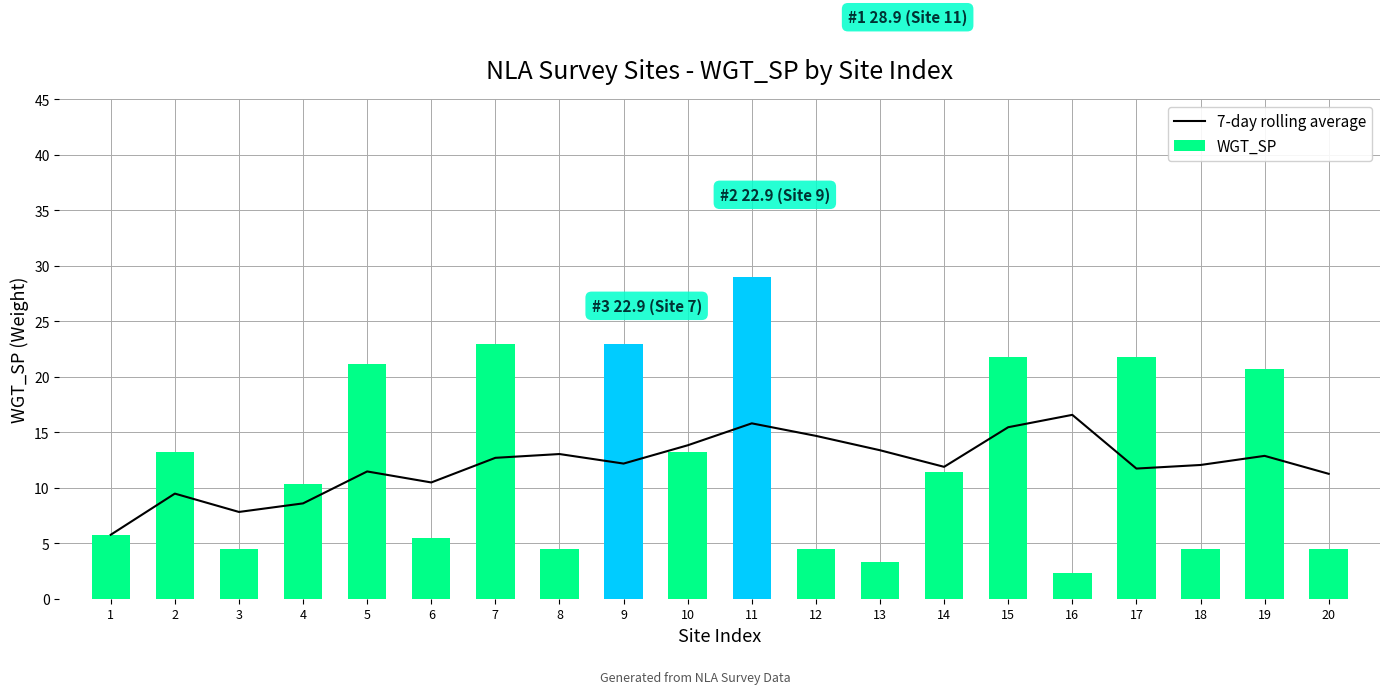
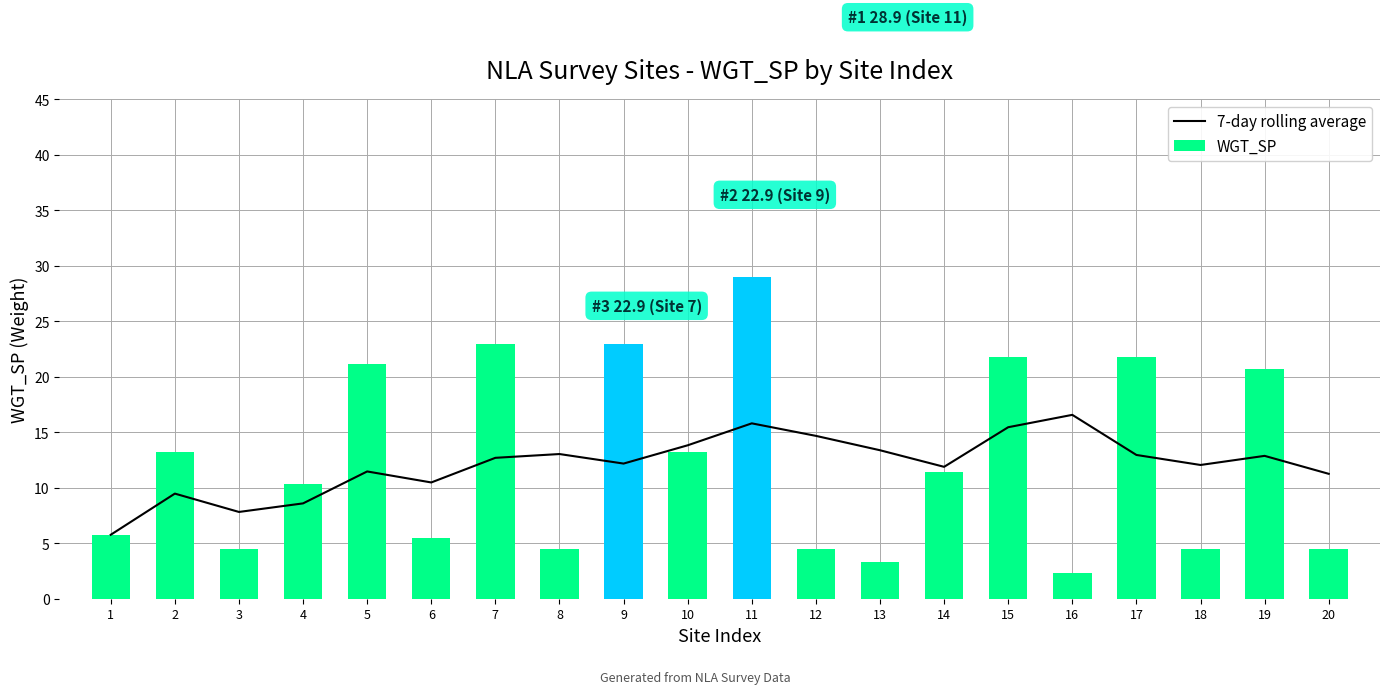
7-day rolling average, 17: 11.7 -> 13.0
